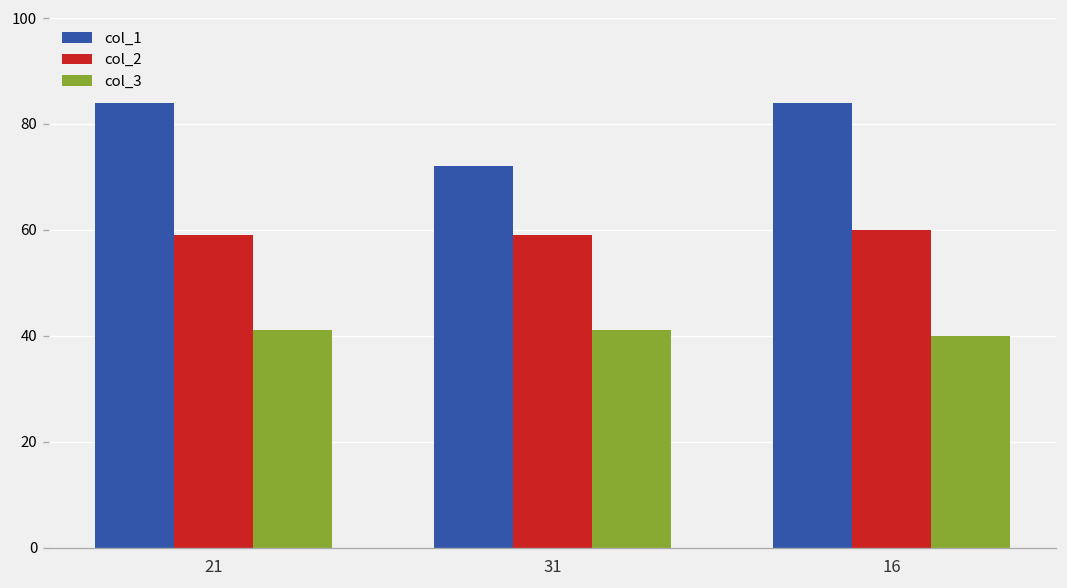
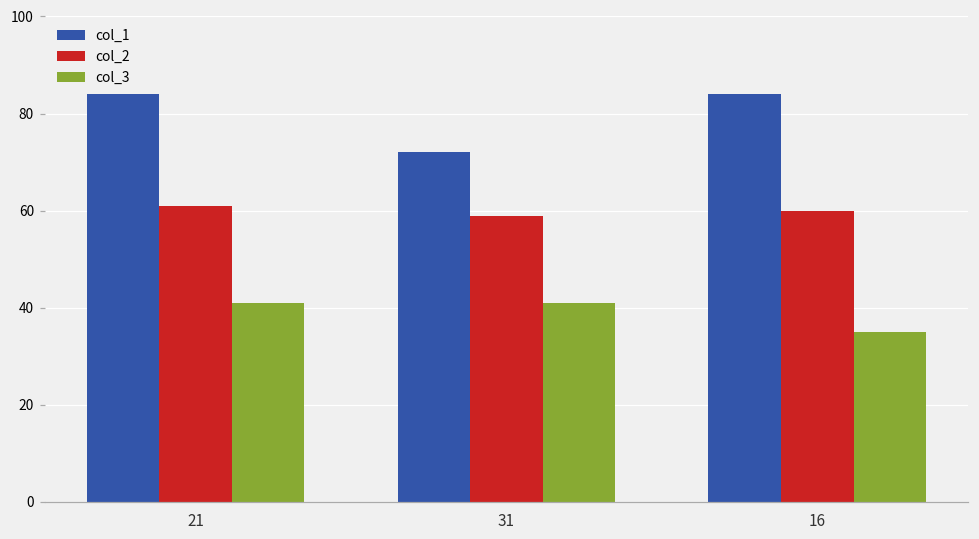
col_2, 21: 59 -> 61
col_3, 16: 40 -> 35
